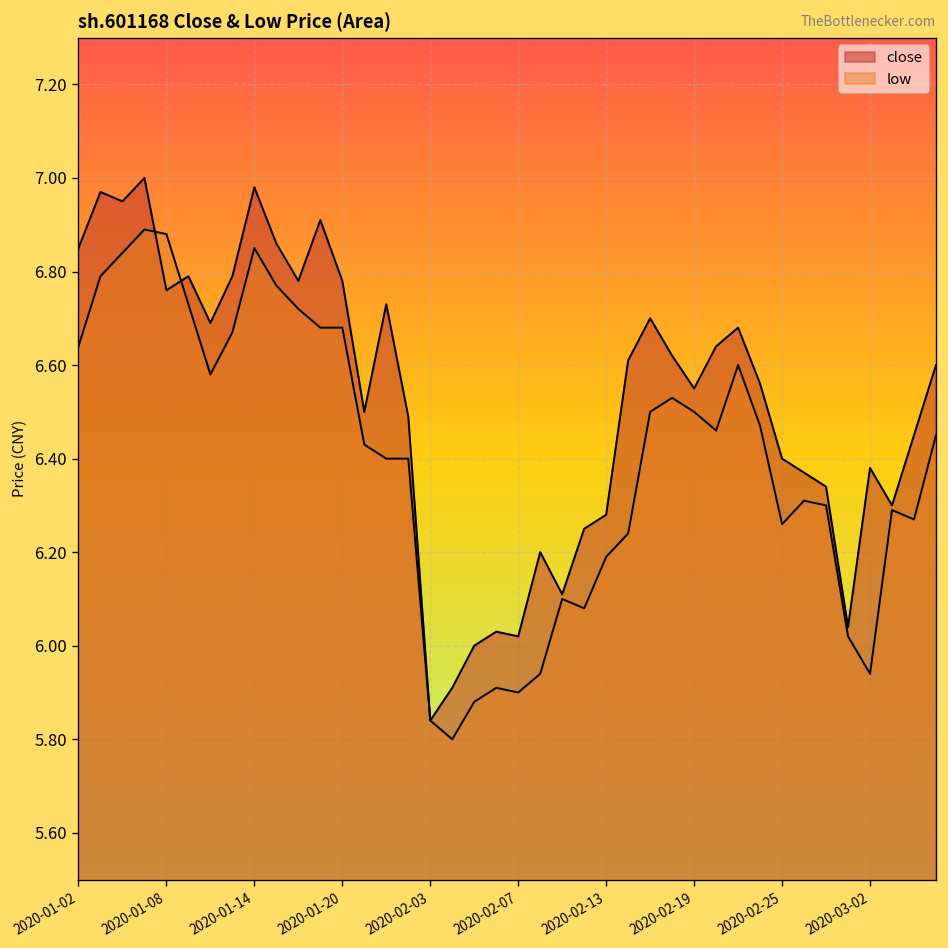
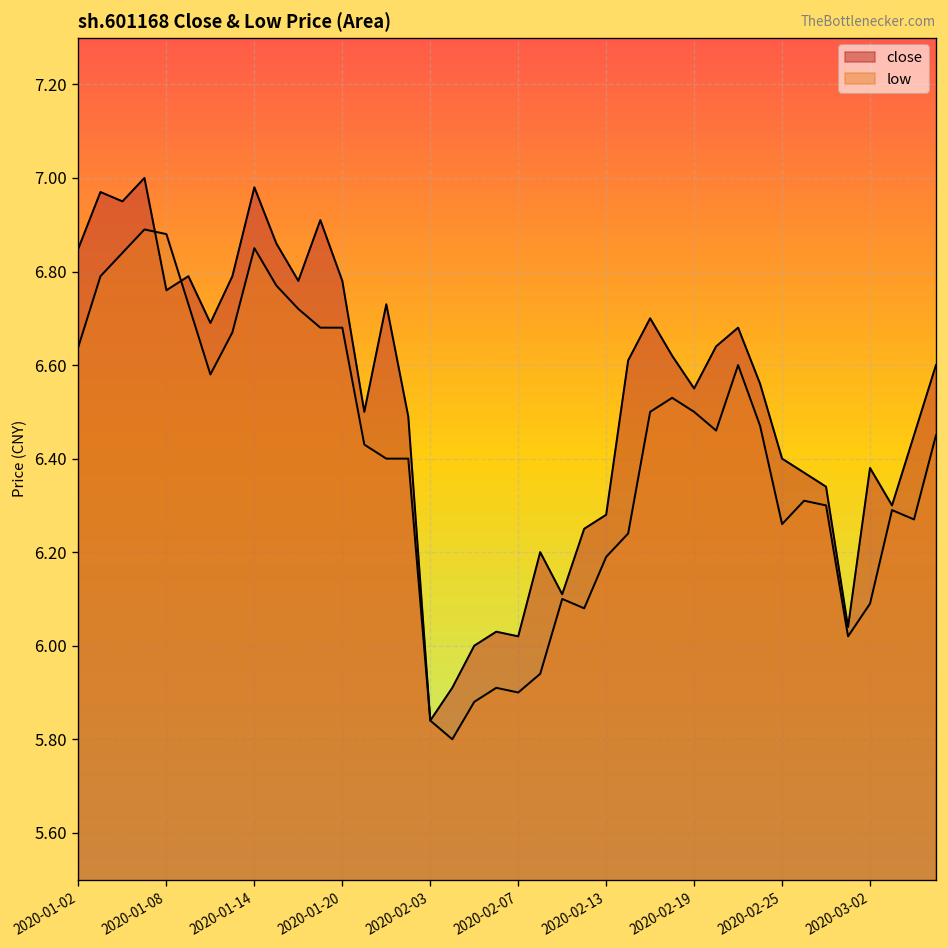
low, 2020-03-02: 5.94 -> 6.09
